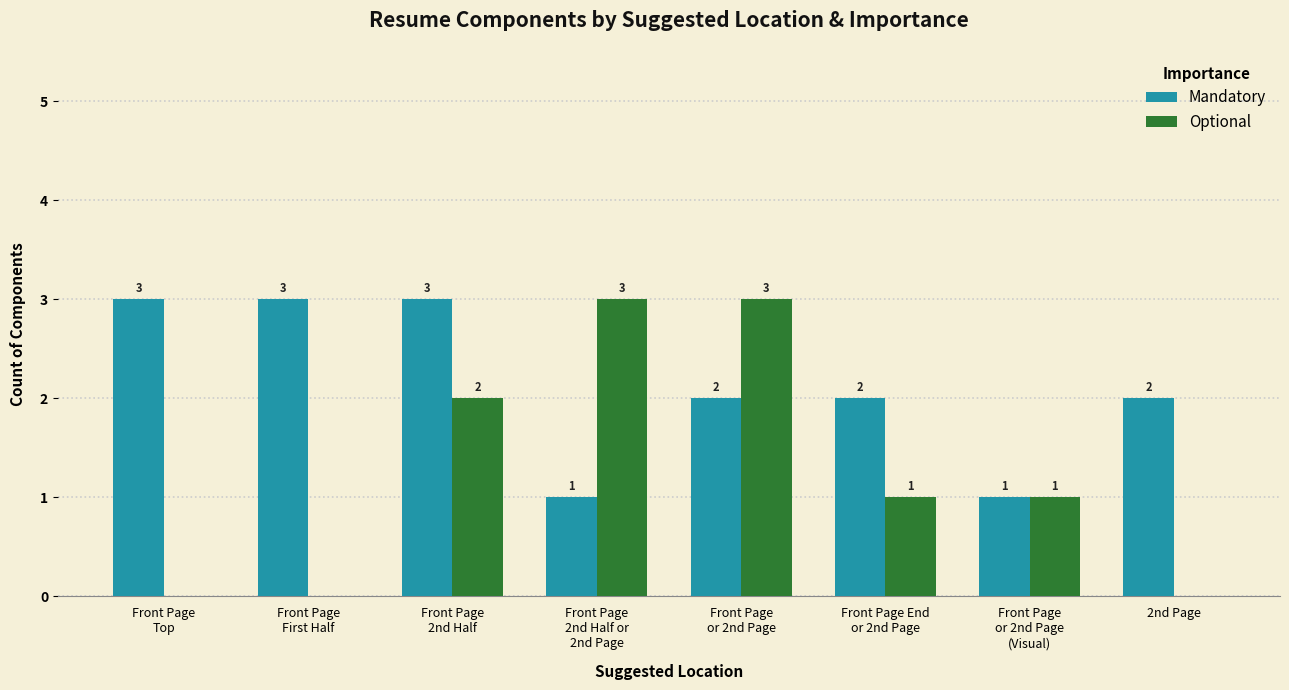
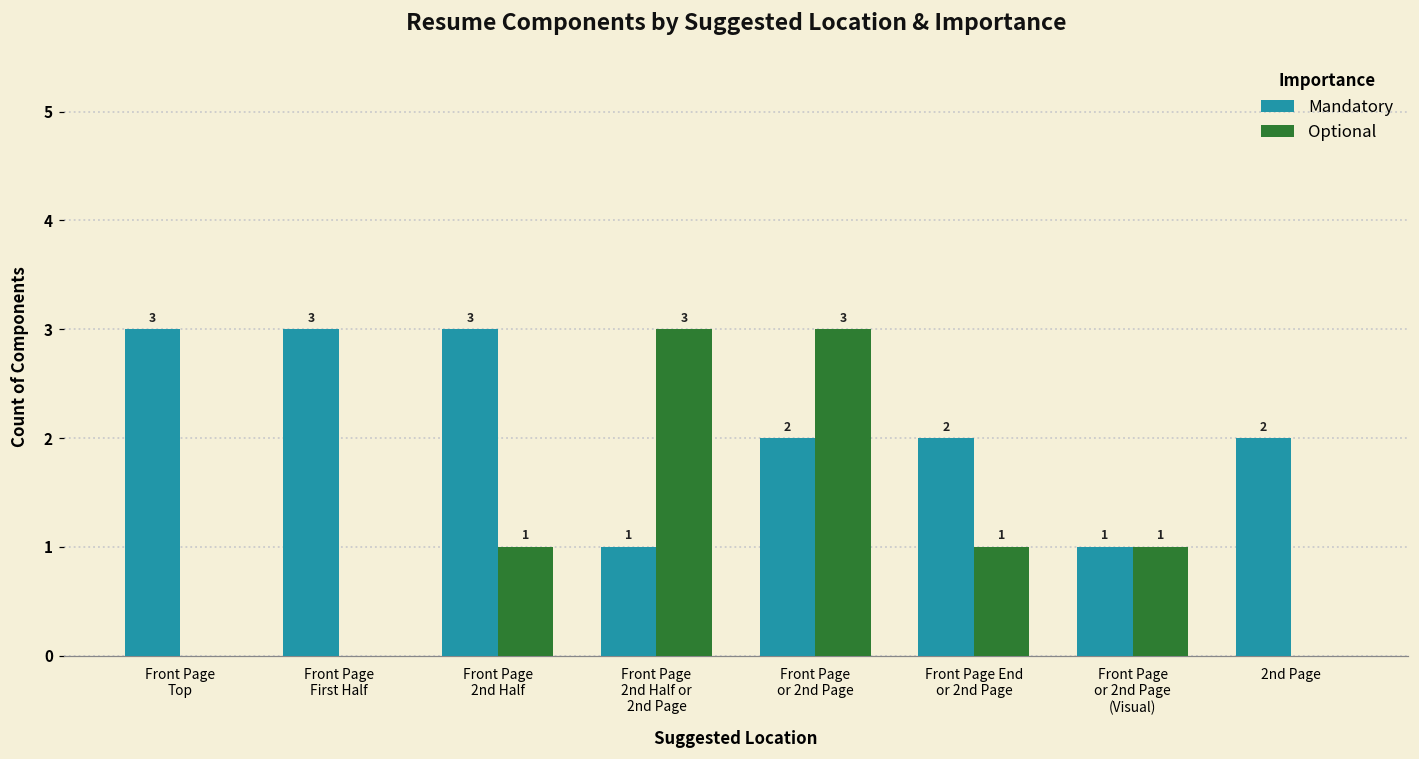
Optional, Front Page 2nd Half: 2 -> 1
